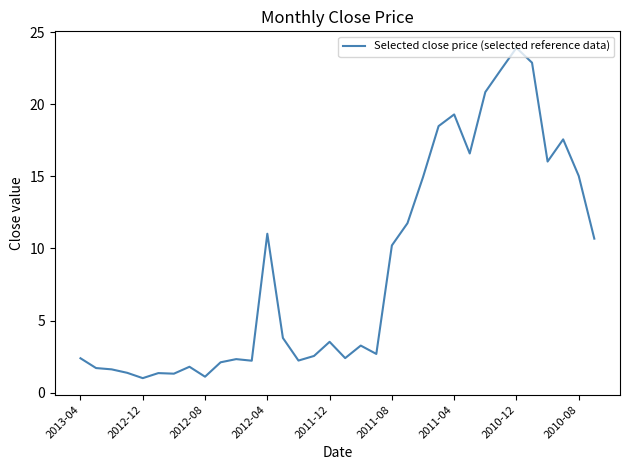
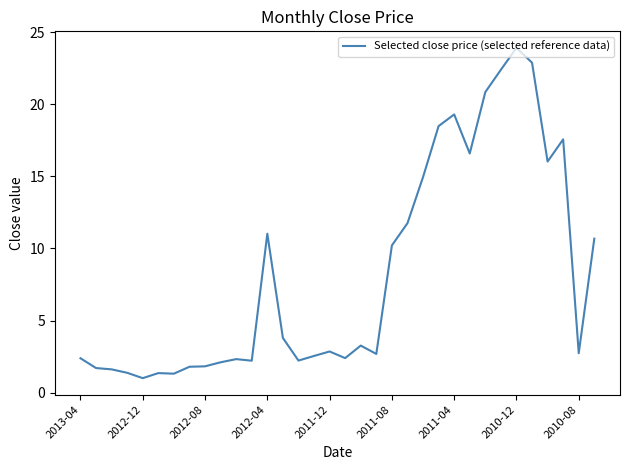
2012-08: 1.1 -> 1.8
2011-12: 3.5 -> 2.9
2010-08: 15.0 -> 2.7
